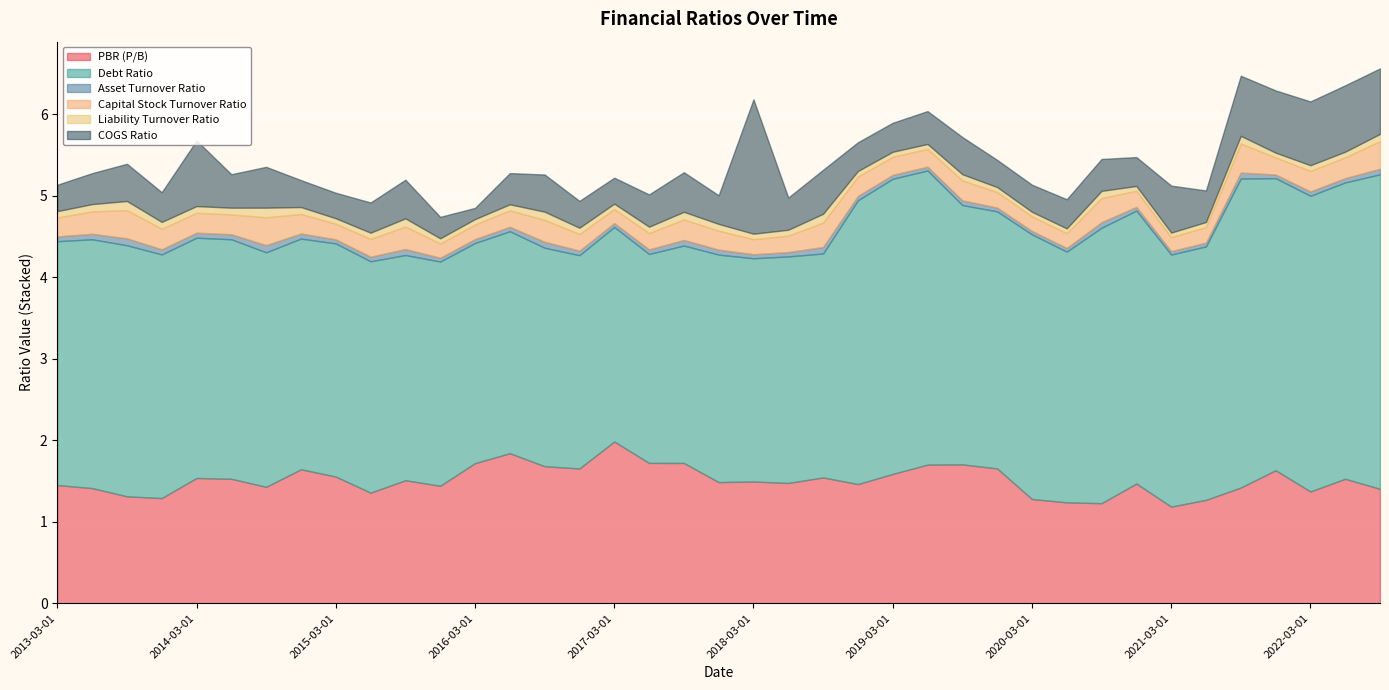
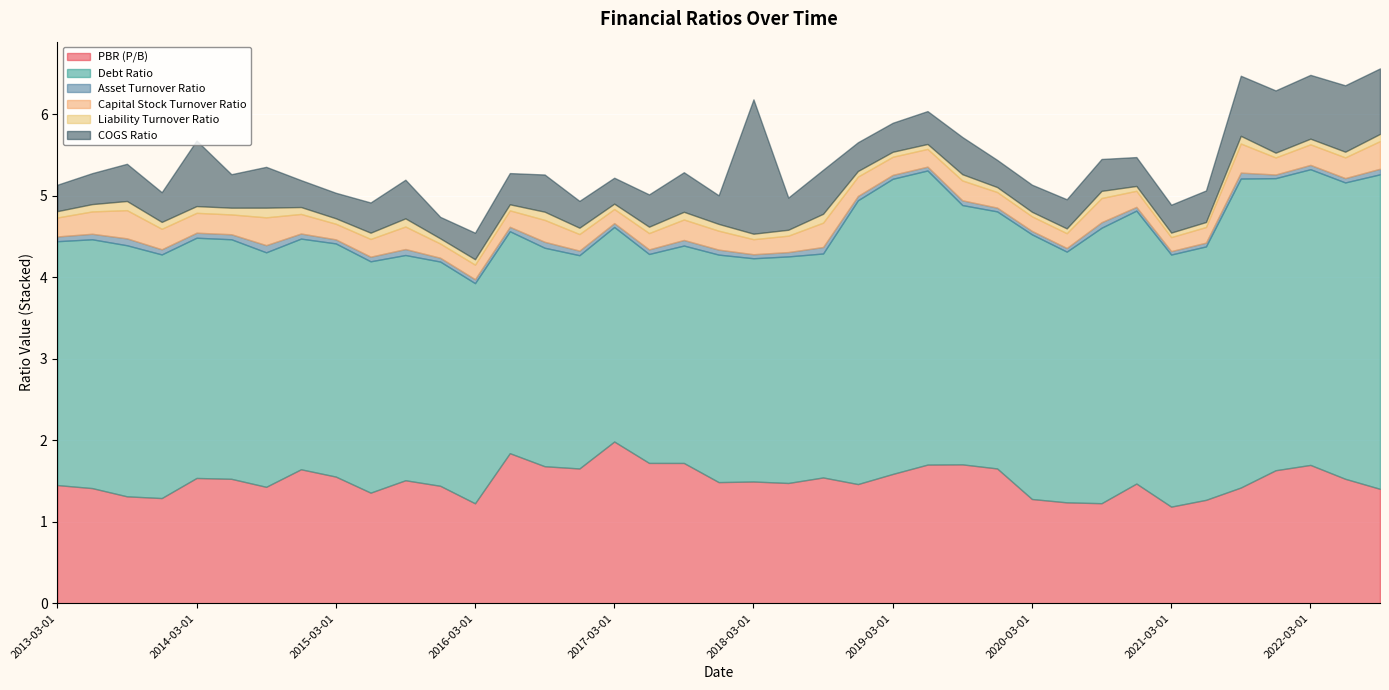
PBR (P/B), 2016-03-01: 1.7 -> 1.2
COGS Ratio, 2016-03-01: 0.1 -> 0.3
COGS Ratio, 2021-03-01: 0.6 -> 0.3
PBR (P/B), 2022-03-01: 1.4 -> 1.7
